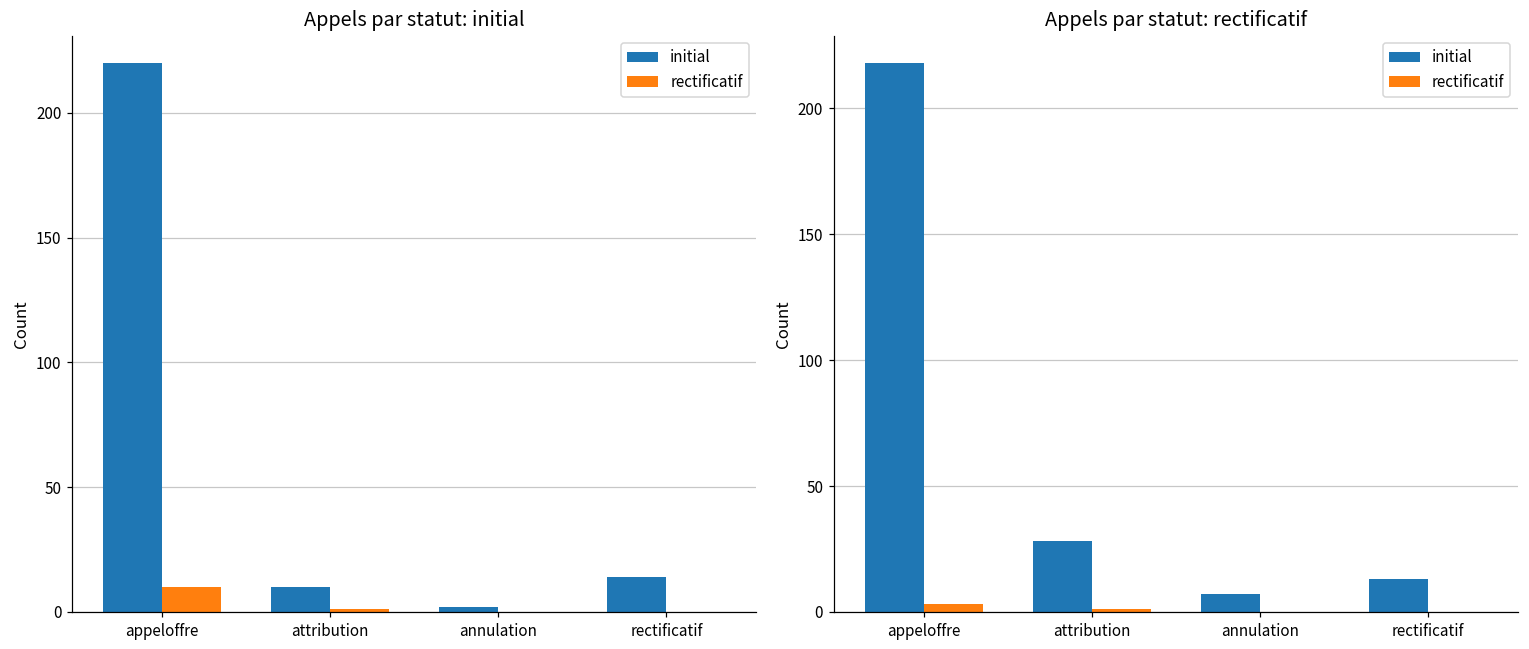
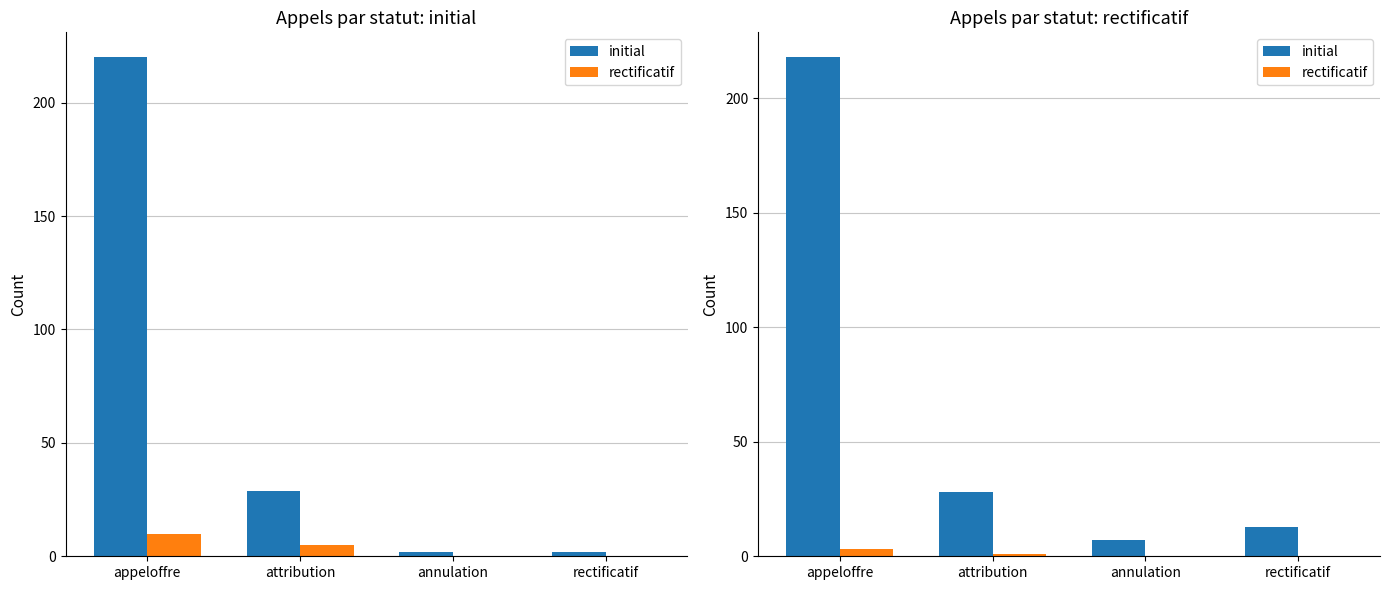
Appels par statut: initial, initial, attribution: 10 -> 29
Appels par statut: initial, rectificatif, attribution: 1 -> 5
Appels par statut: initial, initial, rectificatif: 14 -> 2
